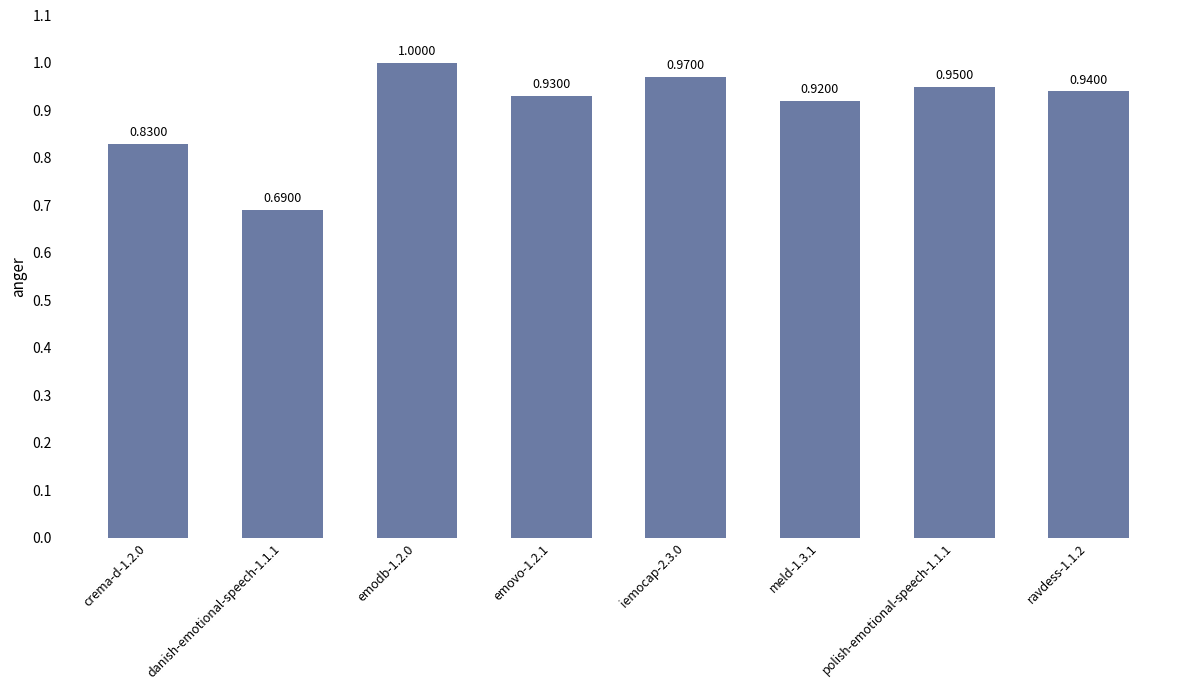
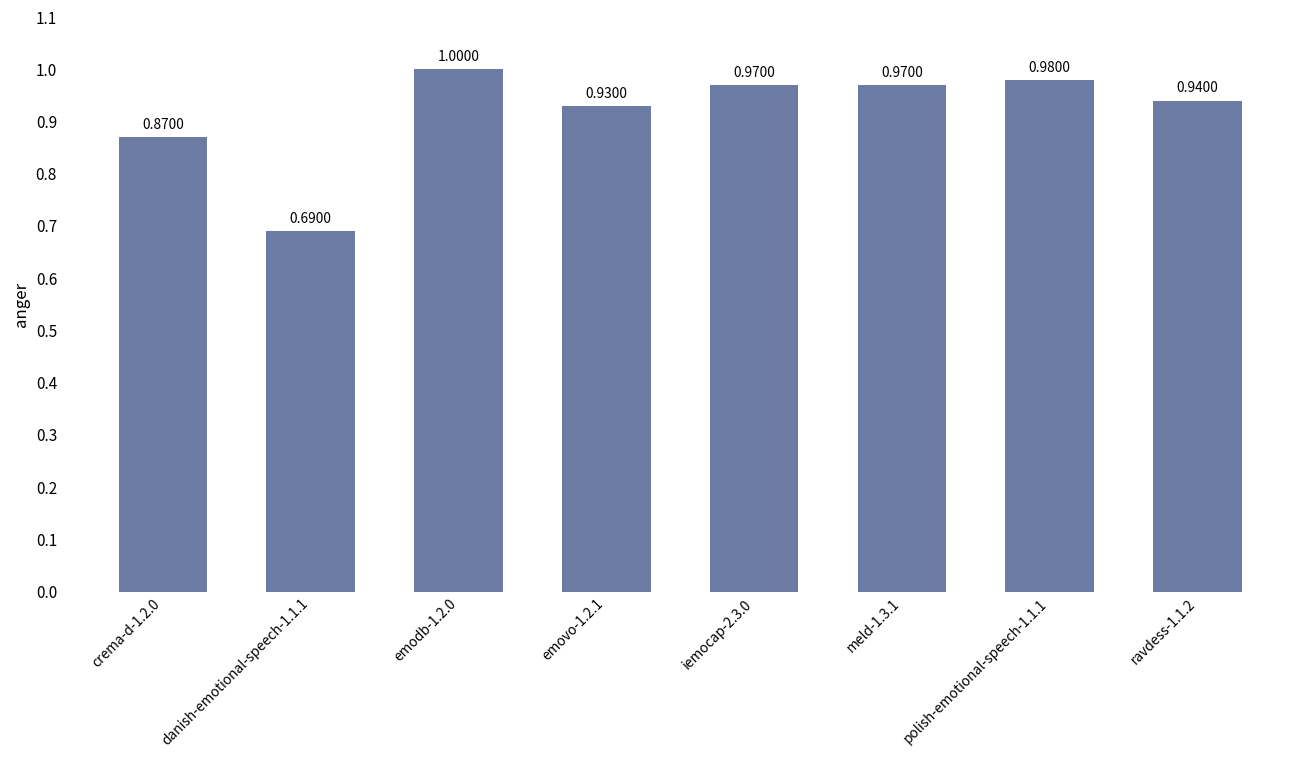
crema-d-1.2.0: 0.8300 -> 0.8700
meld-1.3.1: 0.9200 -> 0.9700
polish-emotional-speech-1.1.1: 0.9500 -> 0.9800
